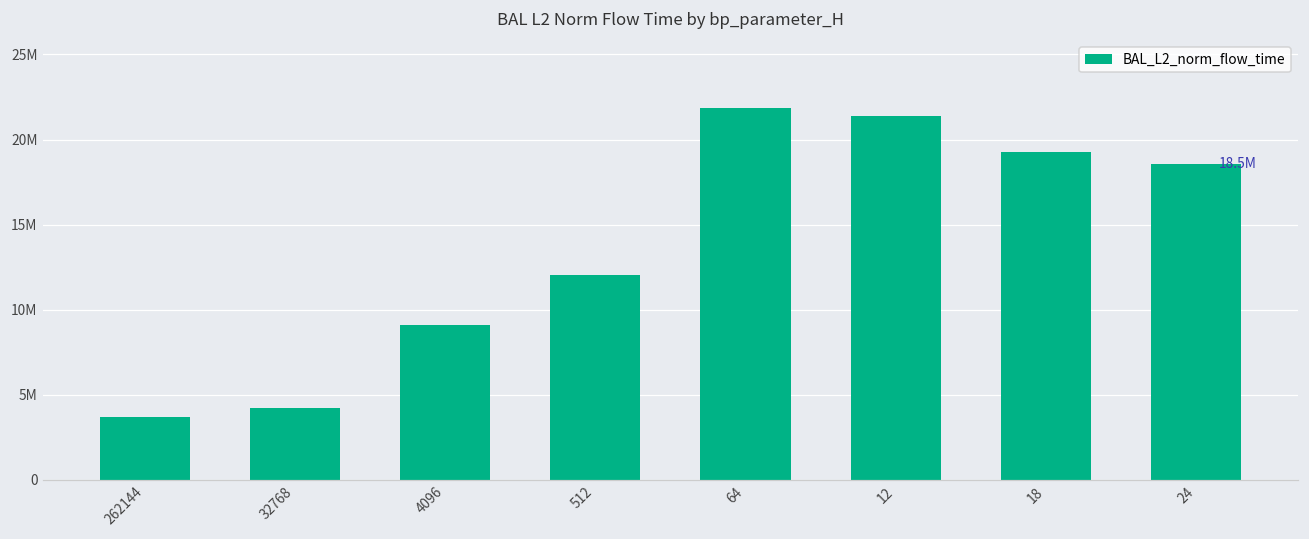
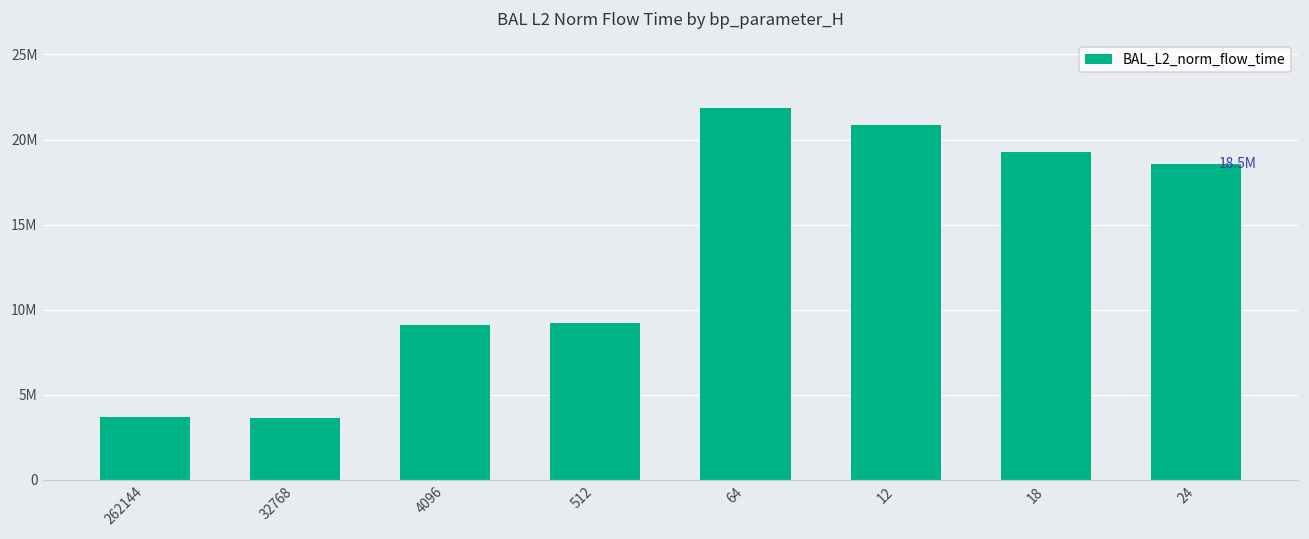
32768: 4200000 -> 3600000
512: 12000000 -> 9200000
12: 21400000 -> 20800000
